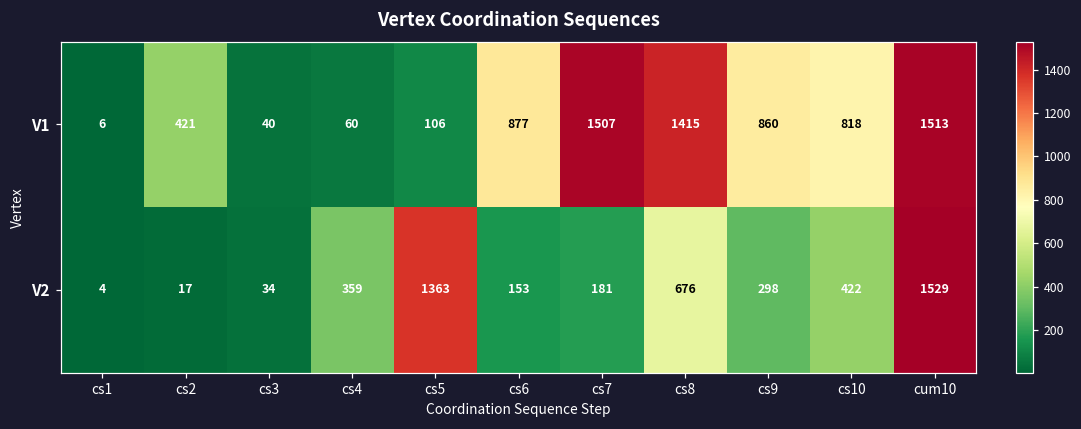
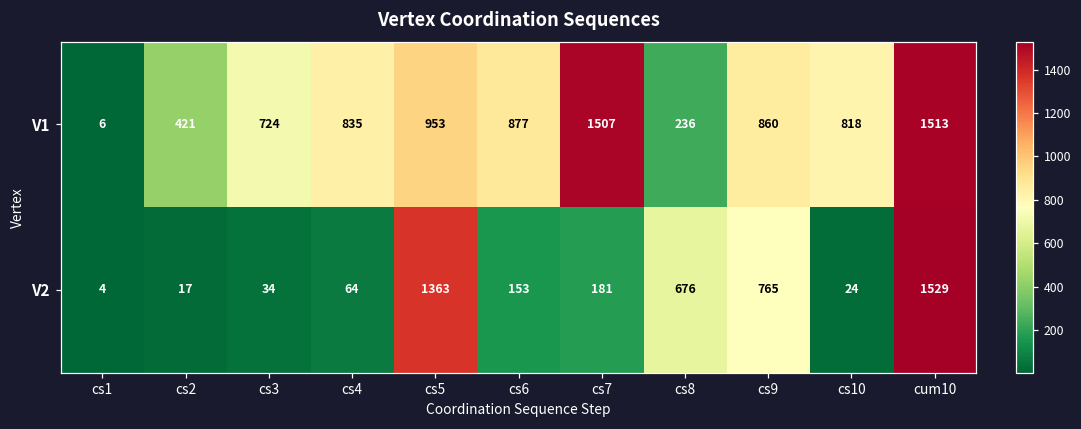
V1, cs3: 40 -> 724
V1, cs4: 60 -> 835
V1, cs5: 106 -> 953
V1, cs8: 1415 -> 236
V2, cs4: 359 -> 64
V2, cs9: 298 -> 765
V2, cs10: 422 -> 24
